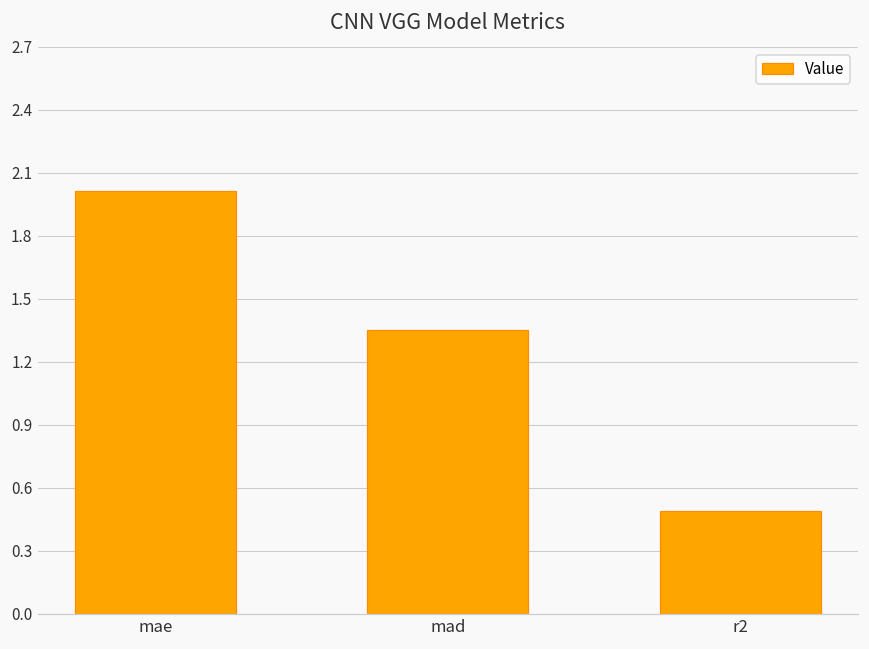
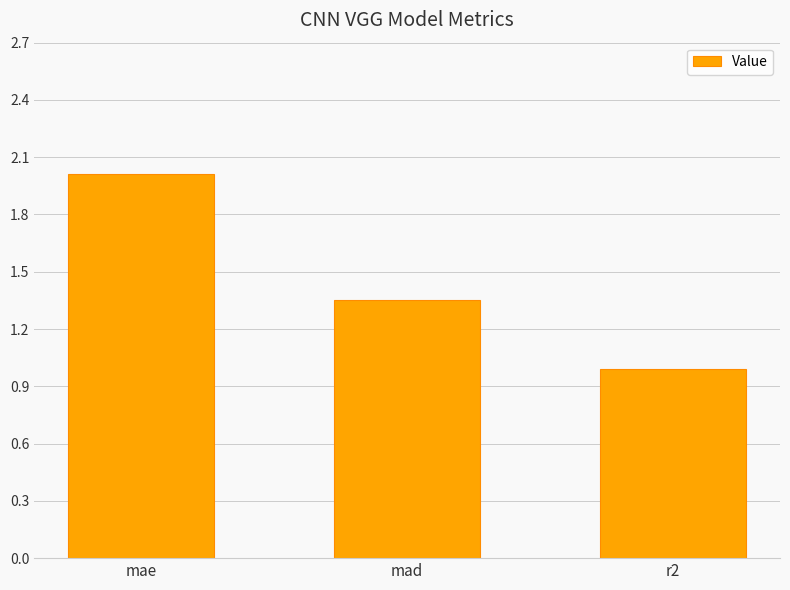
r2: 0.49 -> 0.99
